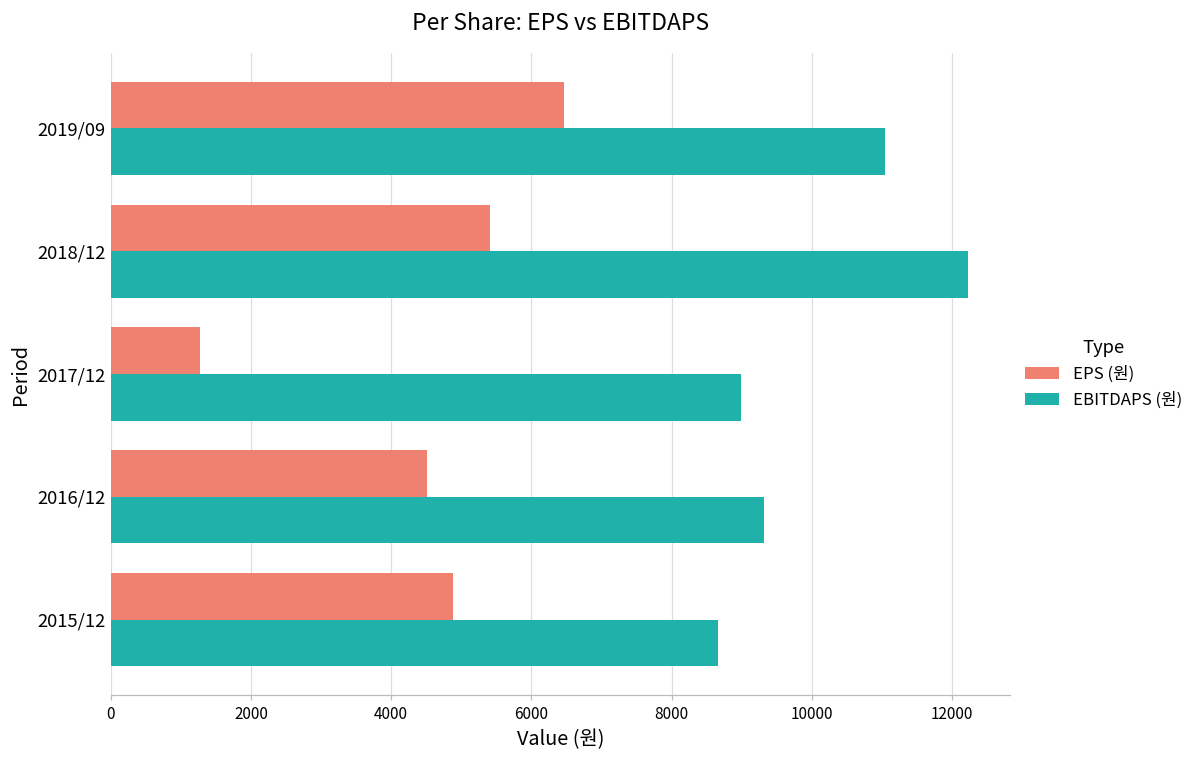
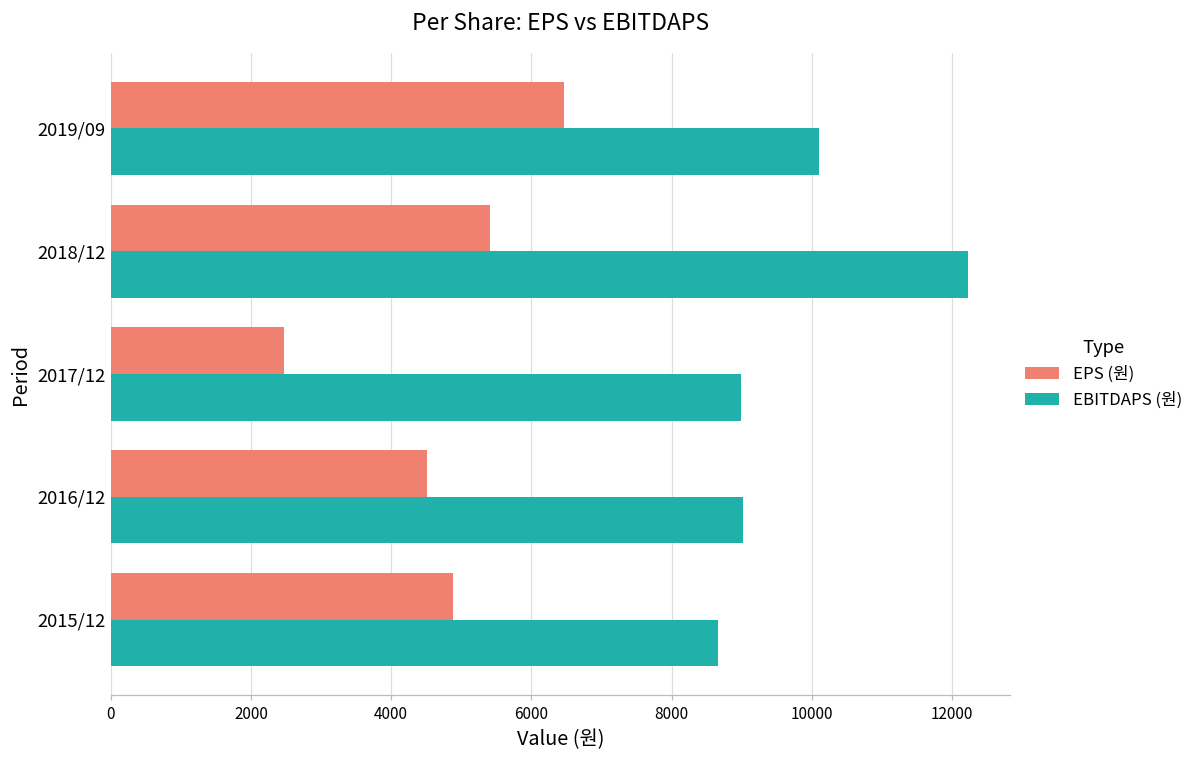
EBITDAPS (원), 2019/09: 11000 -> 10100
EPS (원), 2017/12: 1300 -> 2500
EBITDAPS (원), 2016/12: 9300 -> 9000
